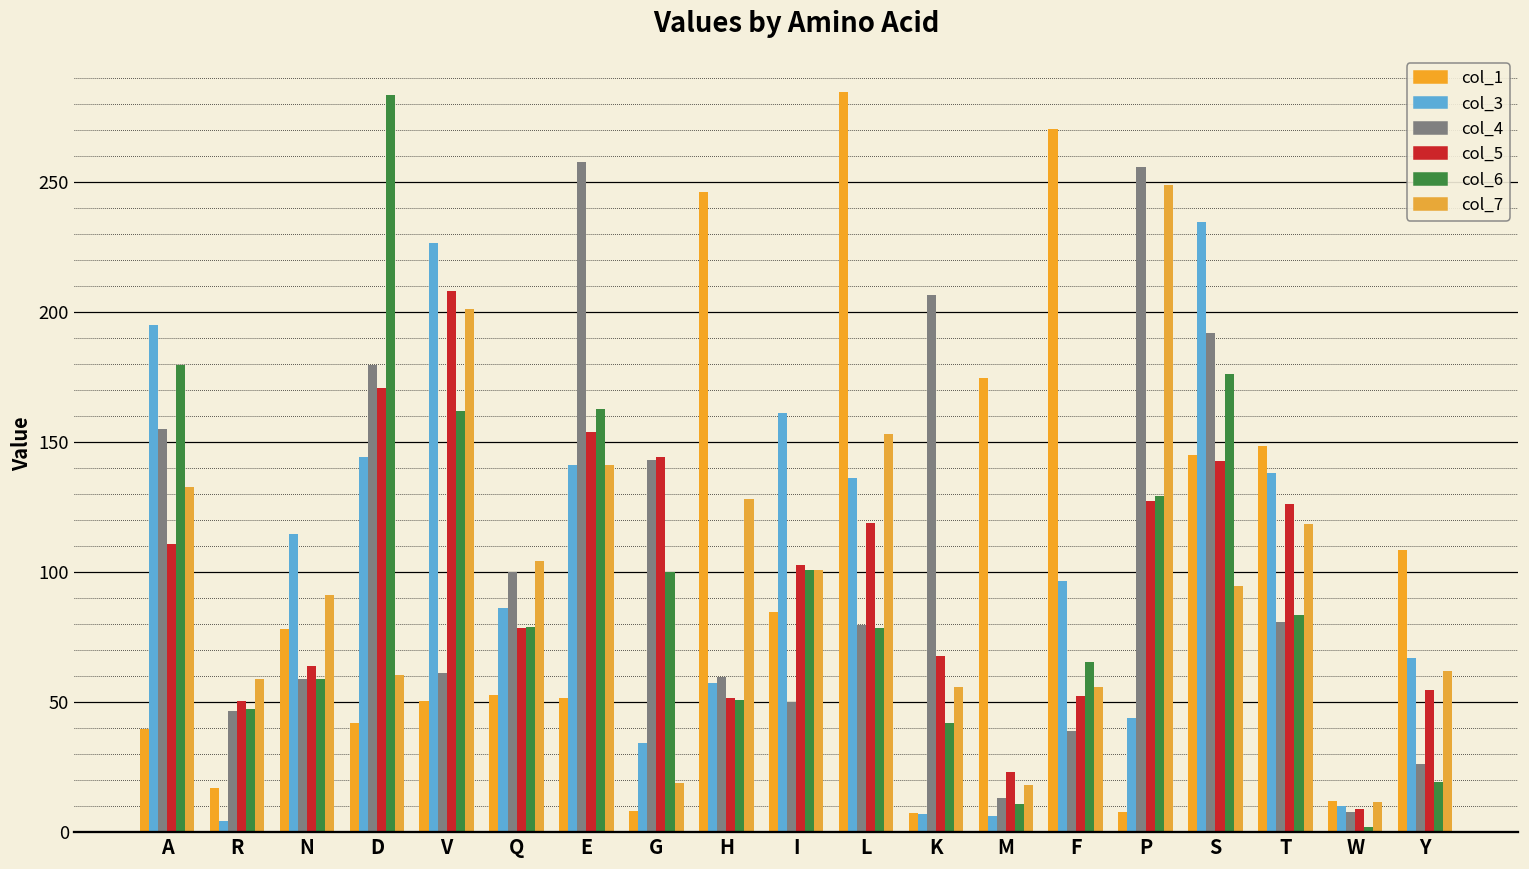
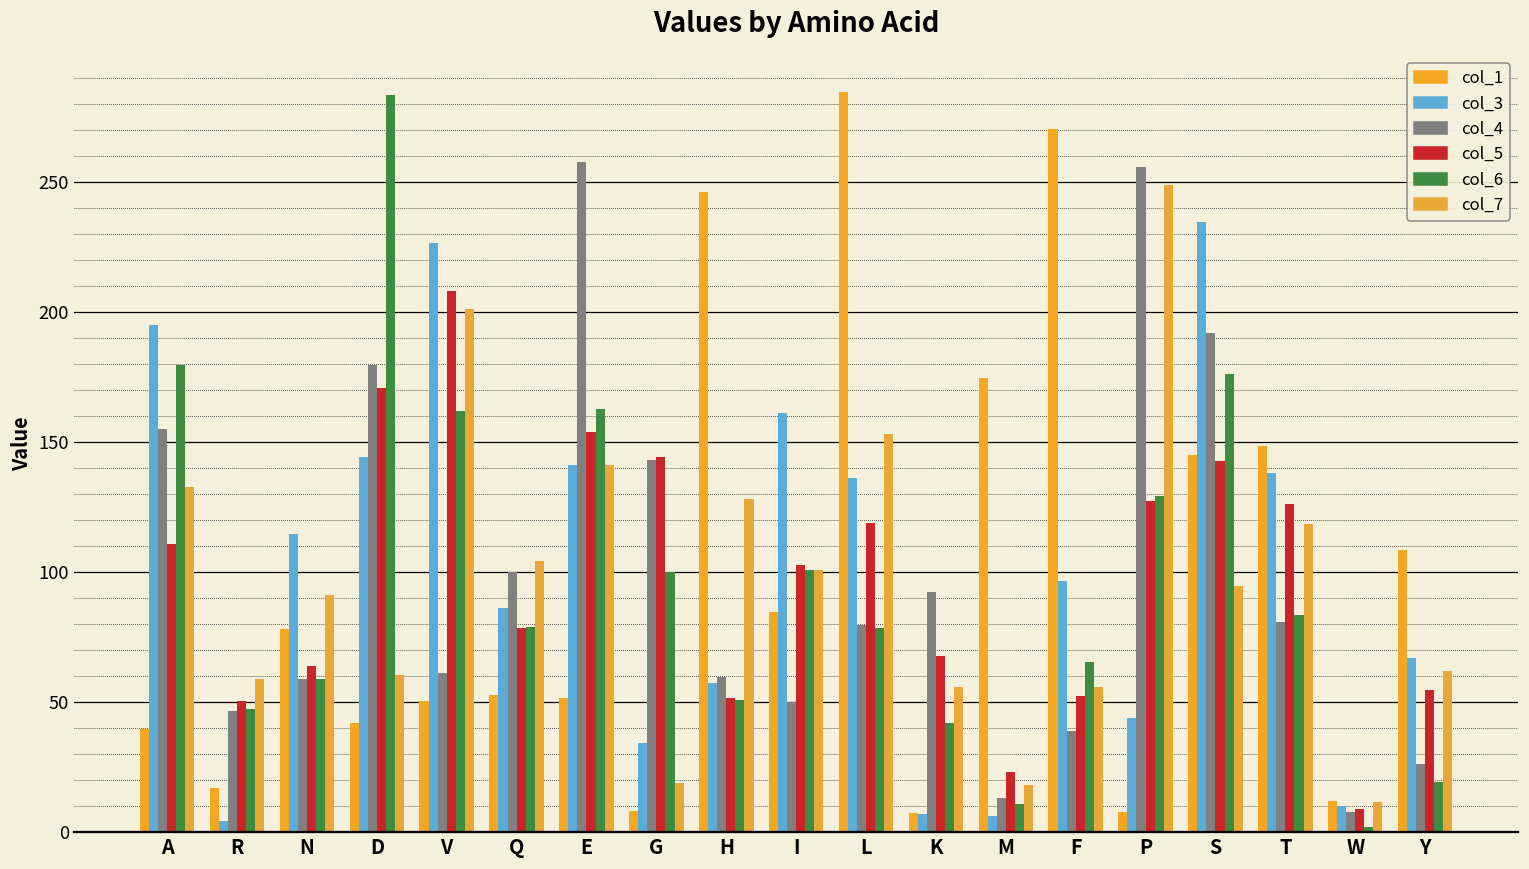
col_4, K: 206 -> 92
